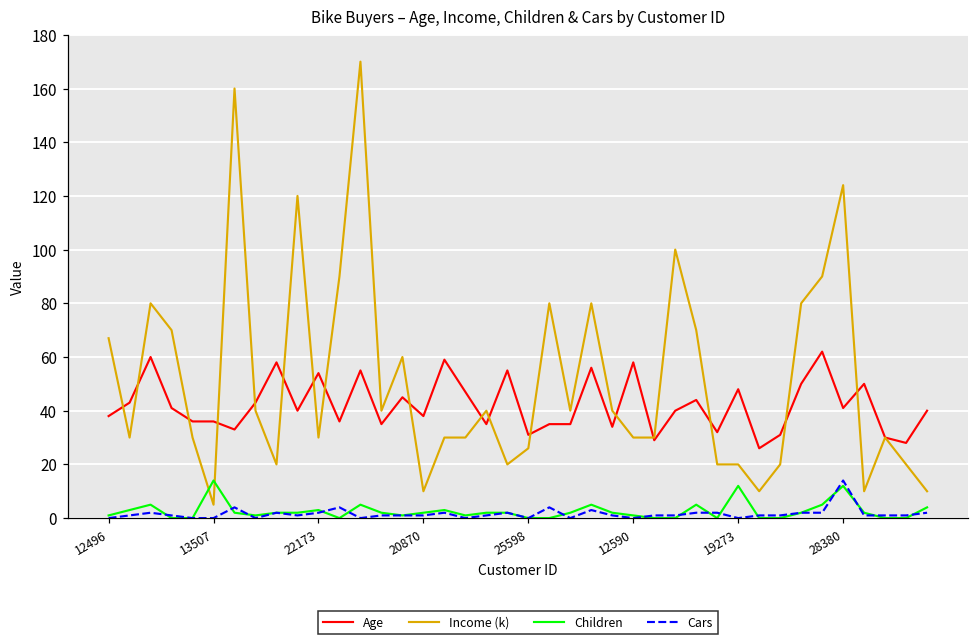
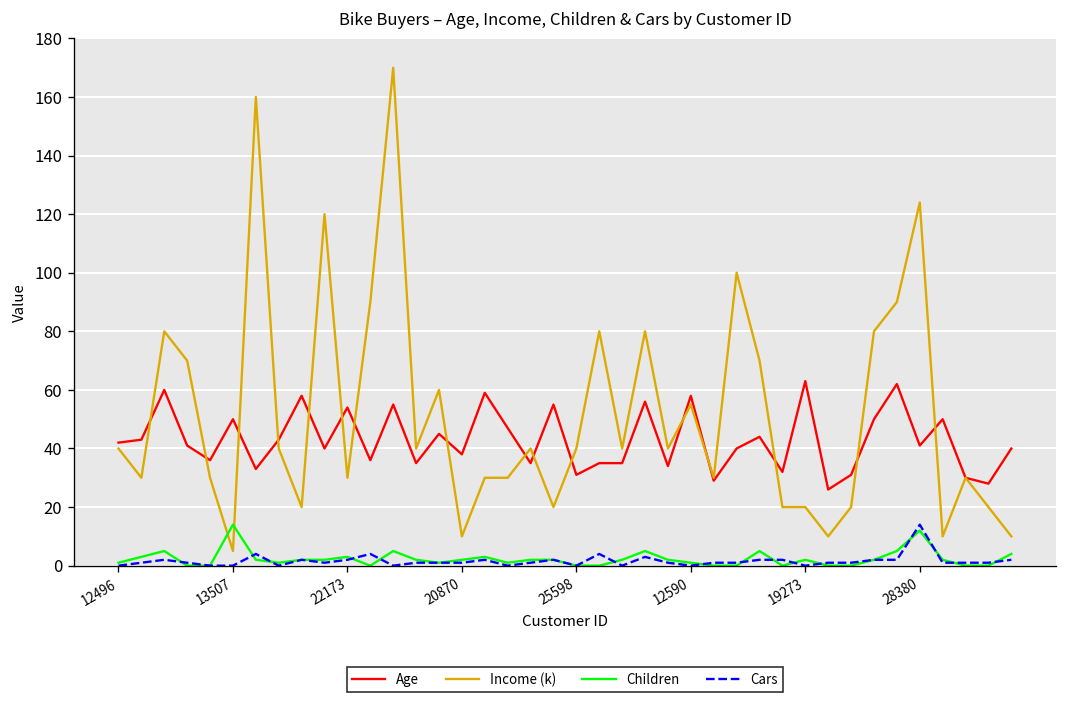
Age, 12496: 38 -> 42
Income (k), 12496: 67 -> 40
Age, 13507: 36 -> 50
Income (k), 25598: 26 -> 40
Income (k), 12590: 30 -> 55
Age, 19273: 48 -> 63
Children, 19273: 12 -> 2
